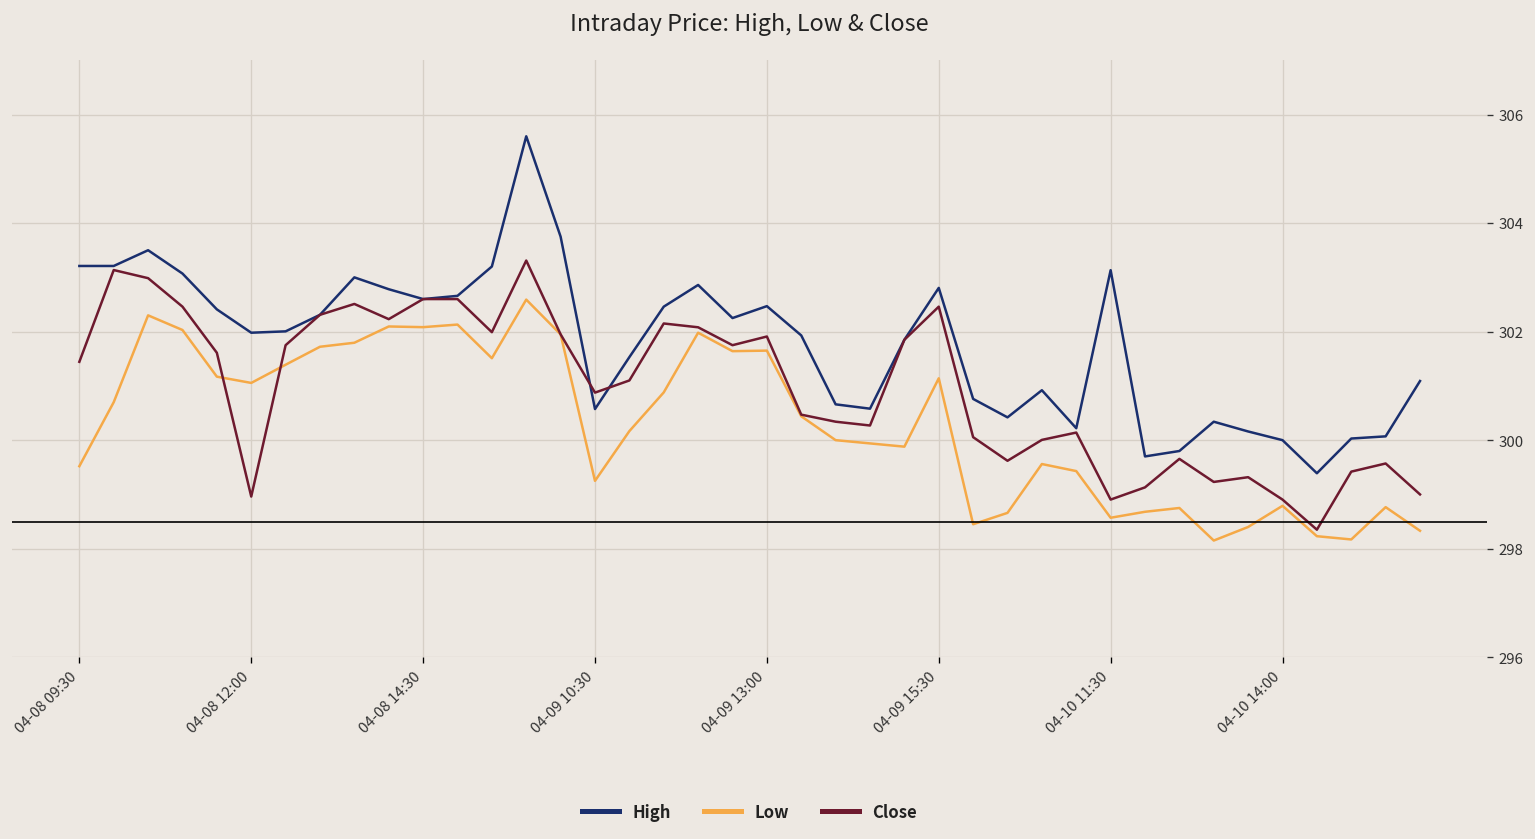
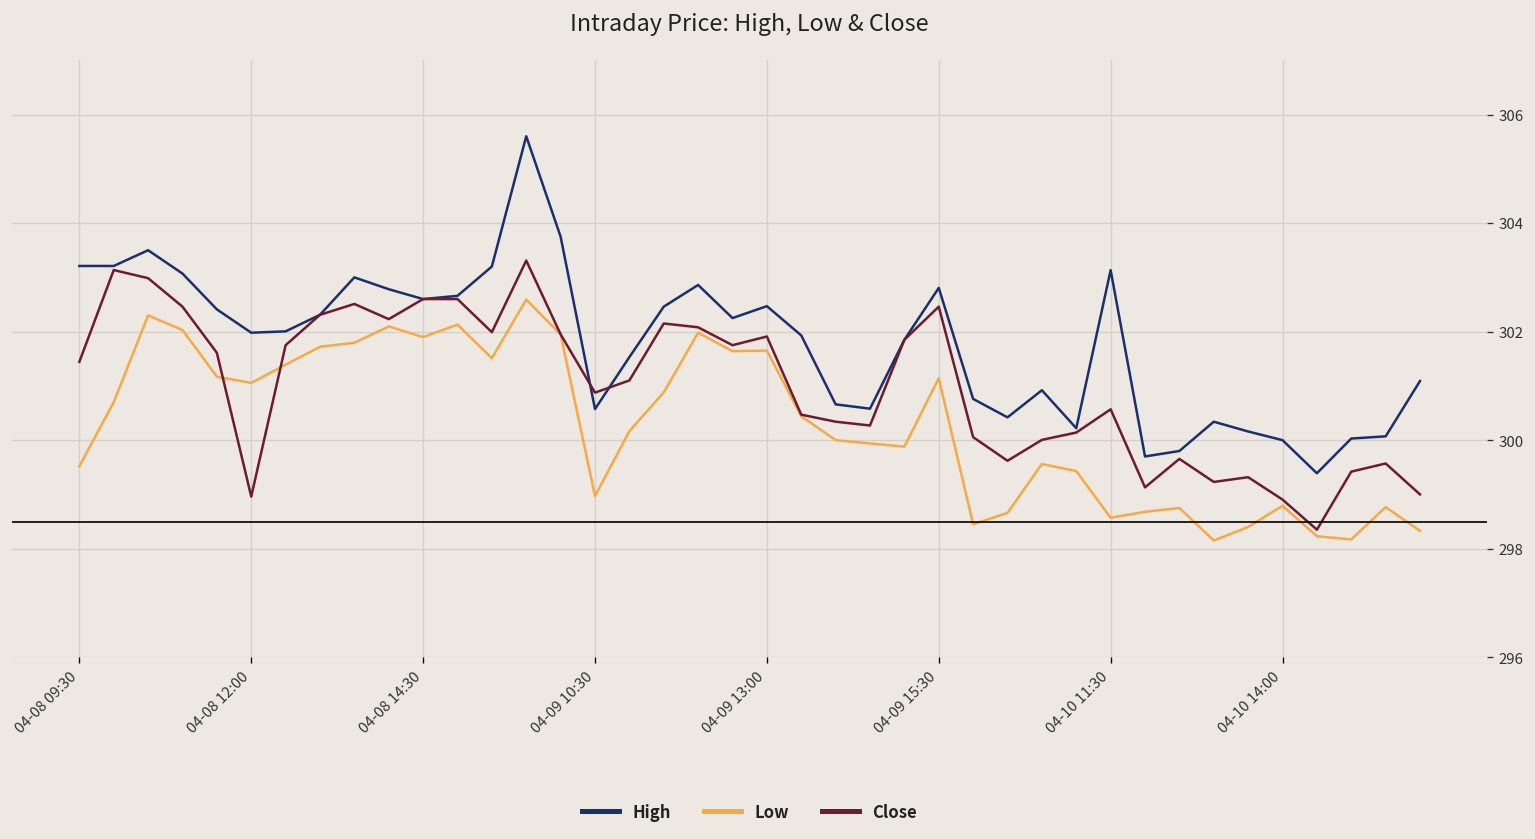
Low, 04-08 14:30: 302.1 -> 301.9
Low, 04-09 10:30: 299.3 -> 299.0
Close, 04-10 11:30: 298.9 -> 300.6
